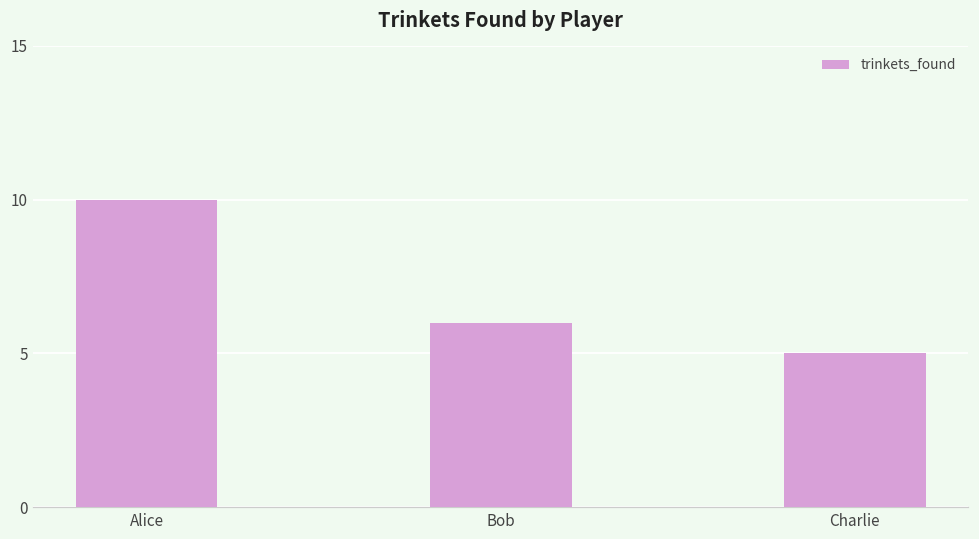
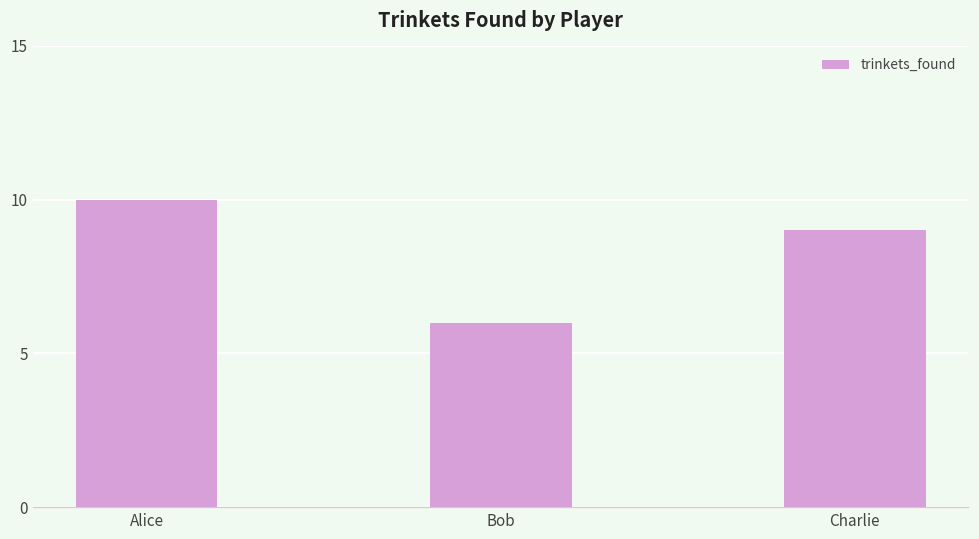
Charlie: 5 -> 9
